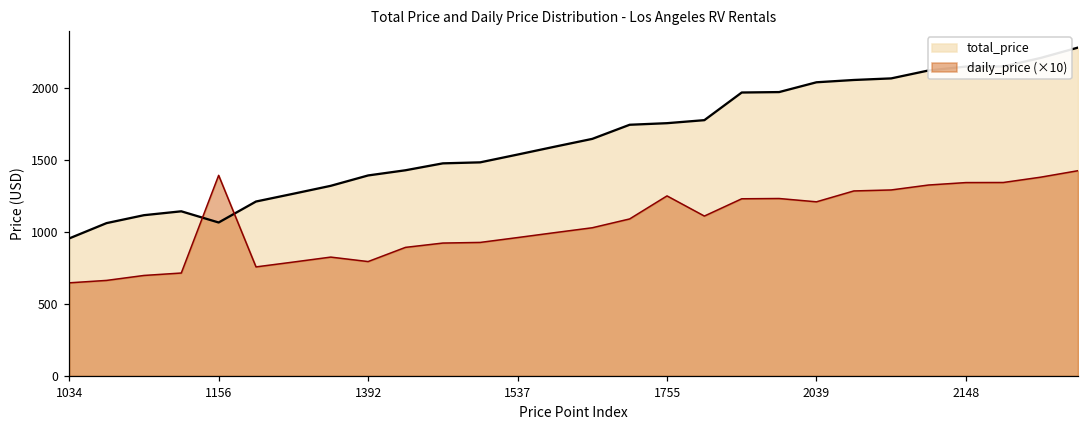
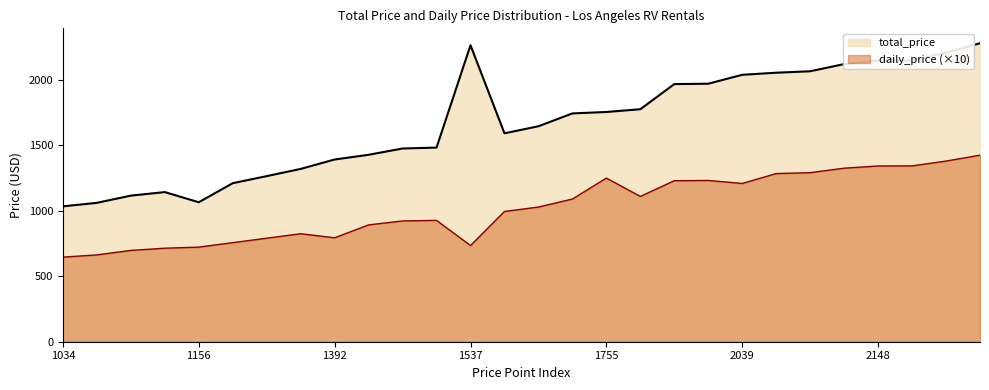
total_price, 1034: 950 -> 1030
daily_price (×10), 1156: 1390 -> 720
total_price, 1537: 1540 -> 2260
daily_price (×10), 1537: 960 -> 730
